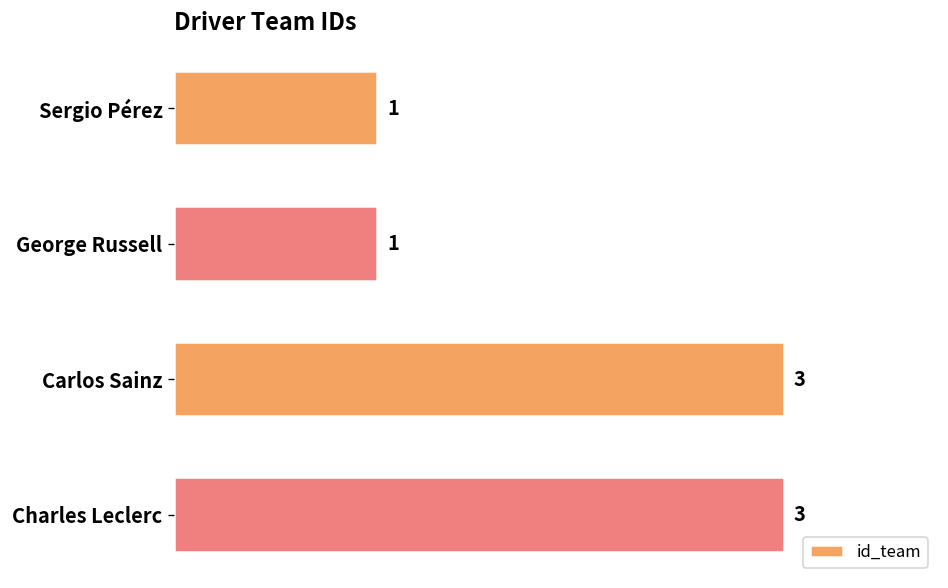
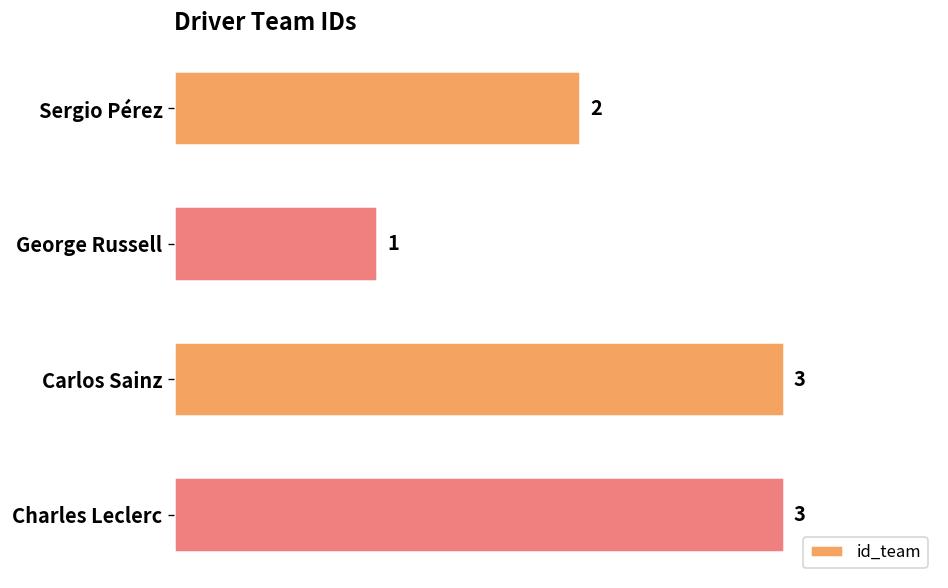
Sergio Pérez: 1 -> 2
